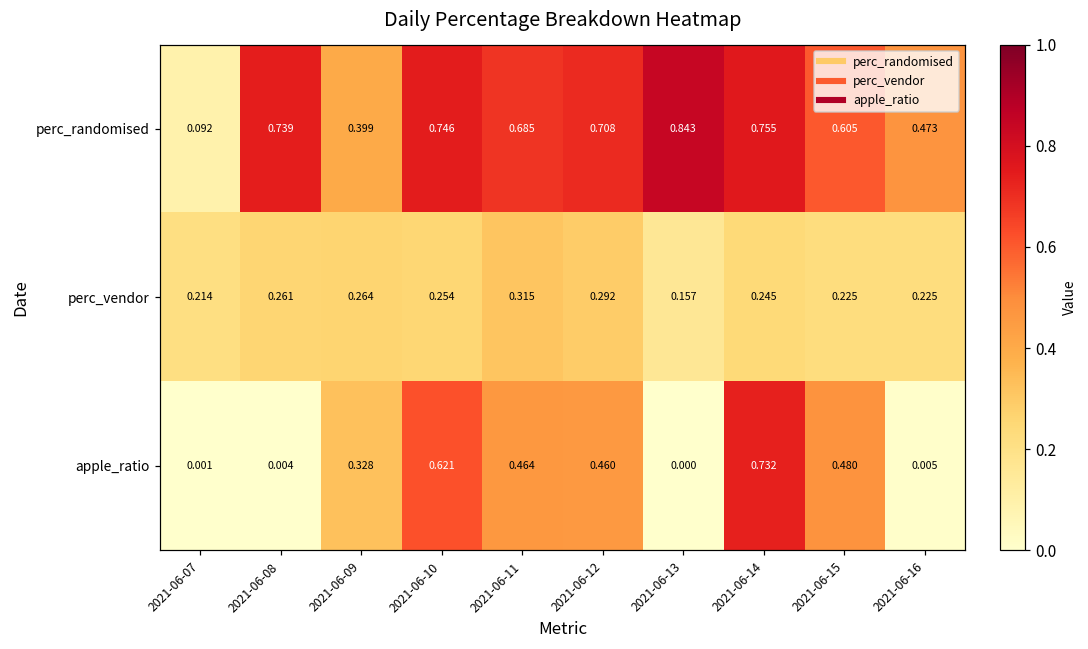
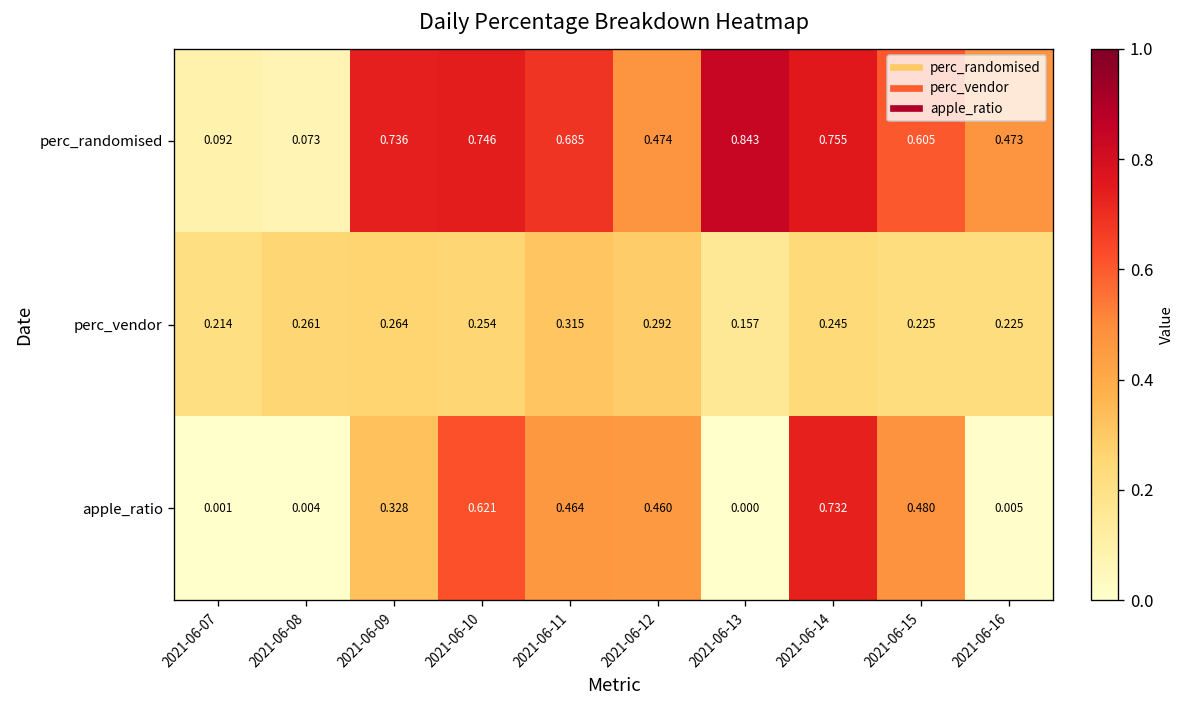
perc_randomised, 2021-06-08: 0.739 -> 0.073
perc_randomised, 2021-06-09: 0.399 -> 0.736
perc_randomised, 2021-06-12: 0.708 -> 0.474
